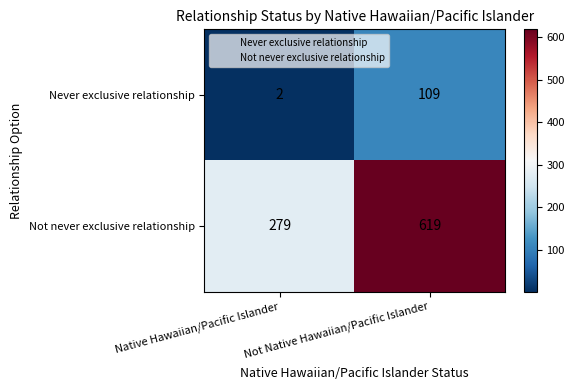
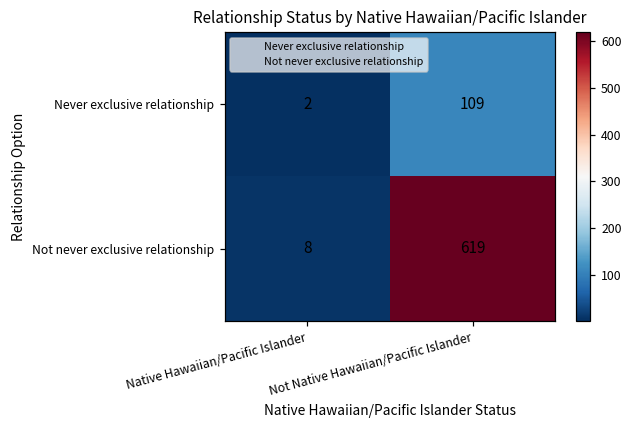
Not never exclusive relationship, Native Hawaiian/Pacific Islander: 279 -> 8
